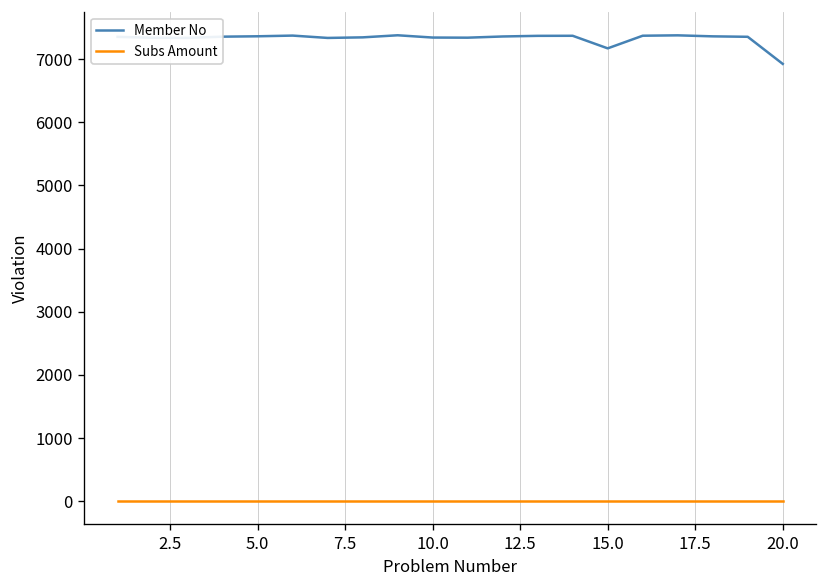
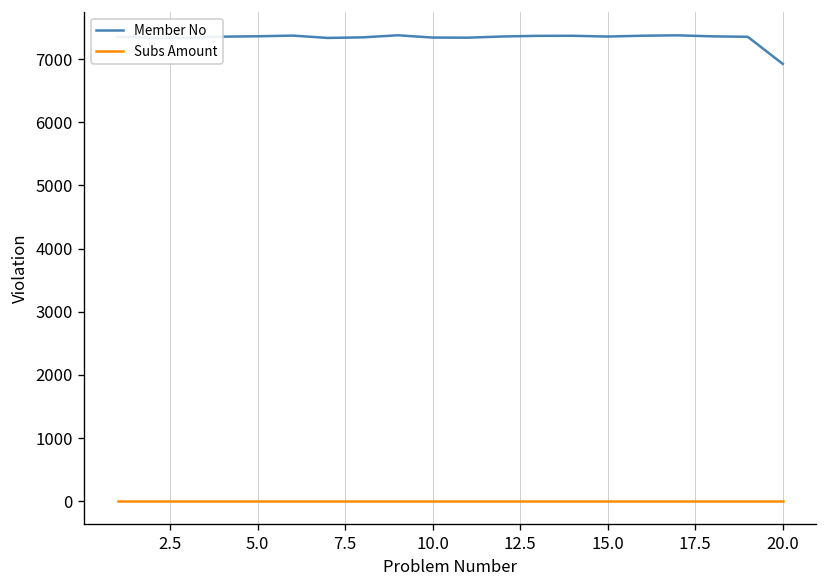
Member No, 15.0: 7200 -> 7400
